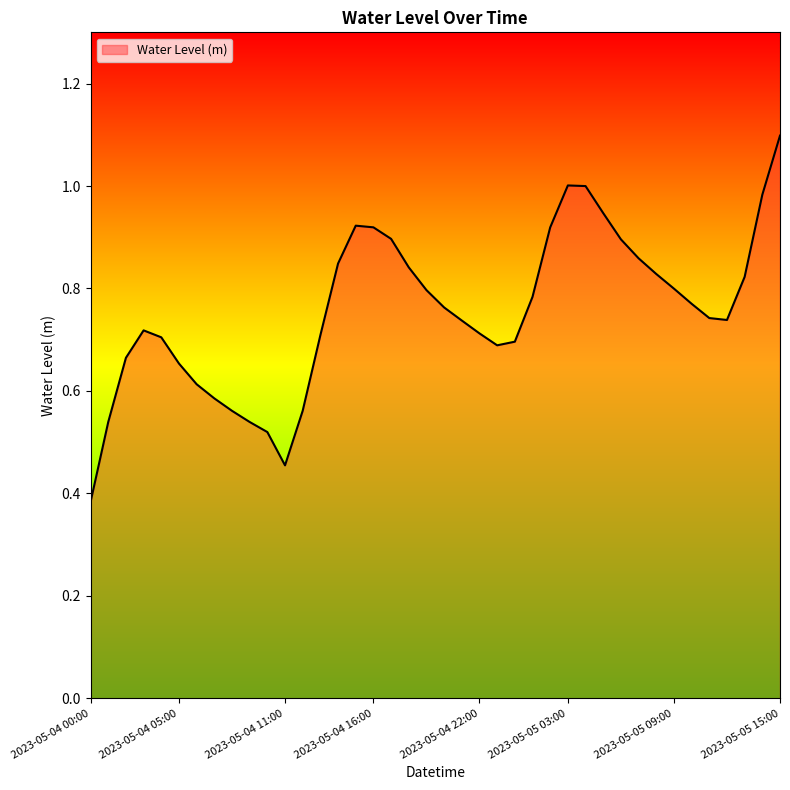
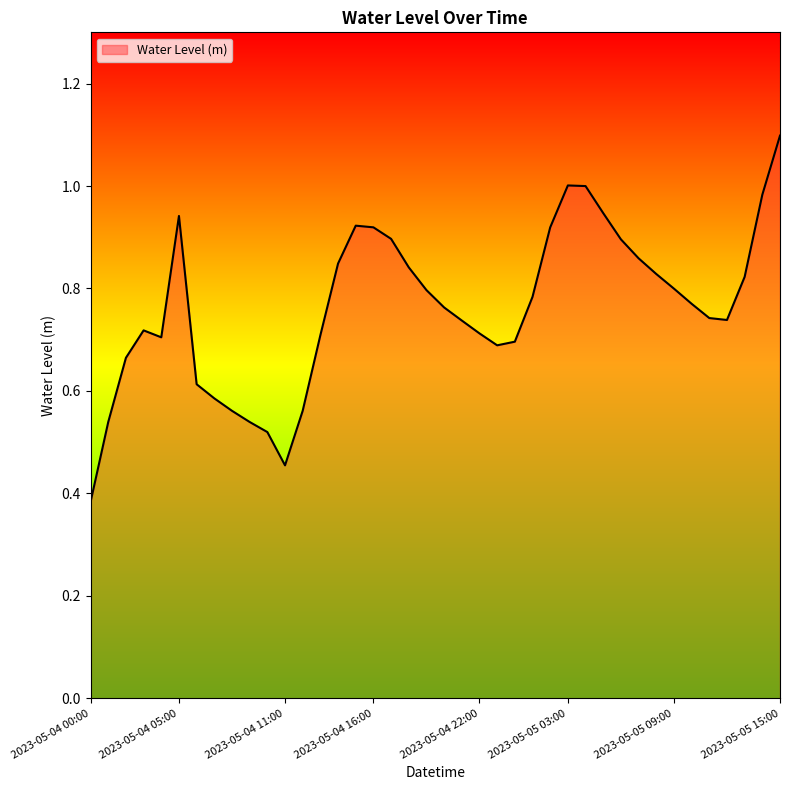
2023-05-04 05:00: 0.65 -> 0.94
